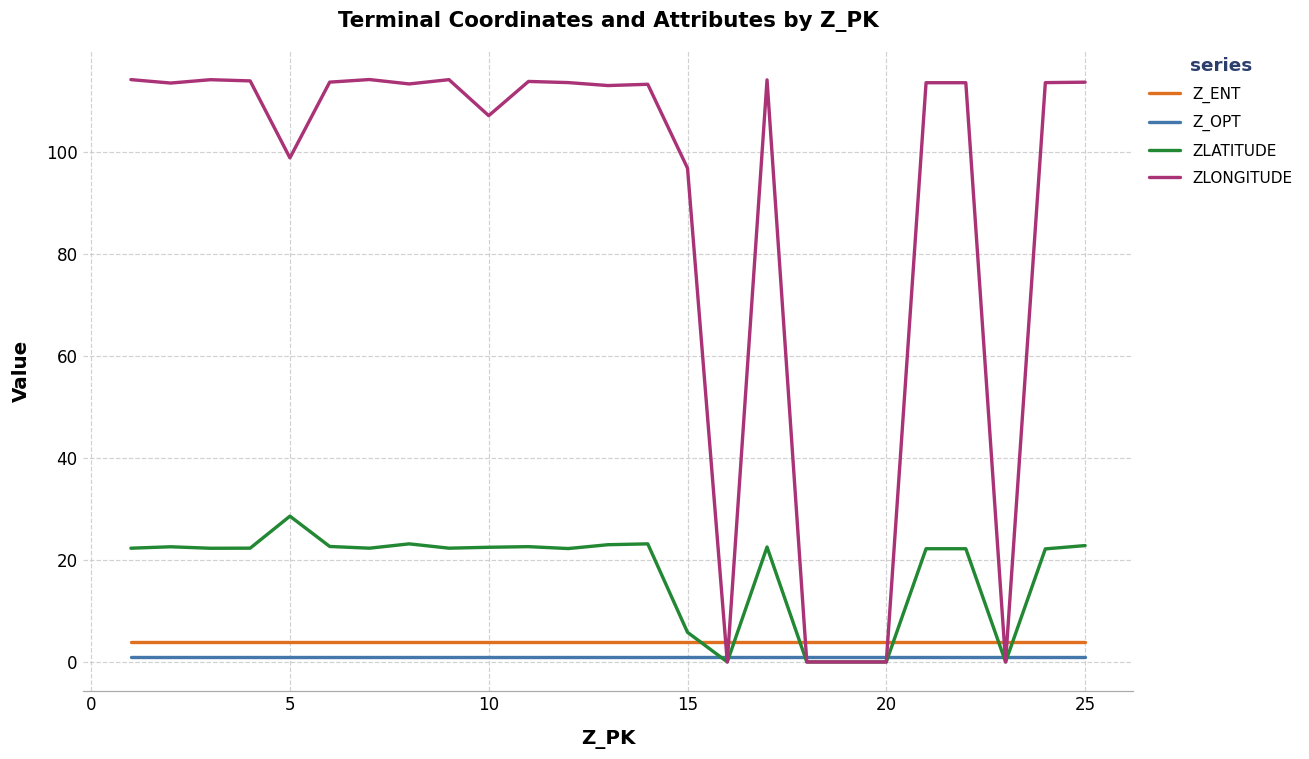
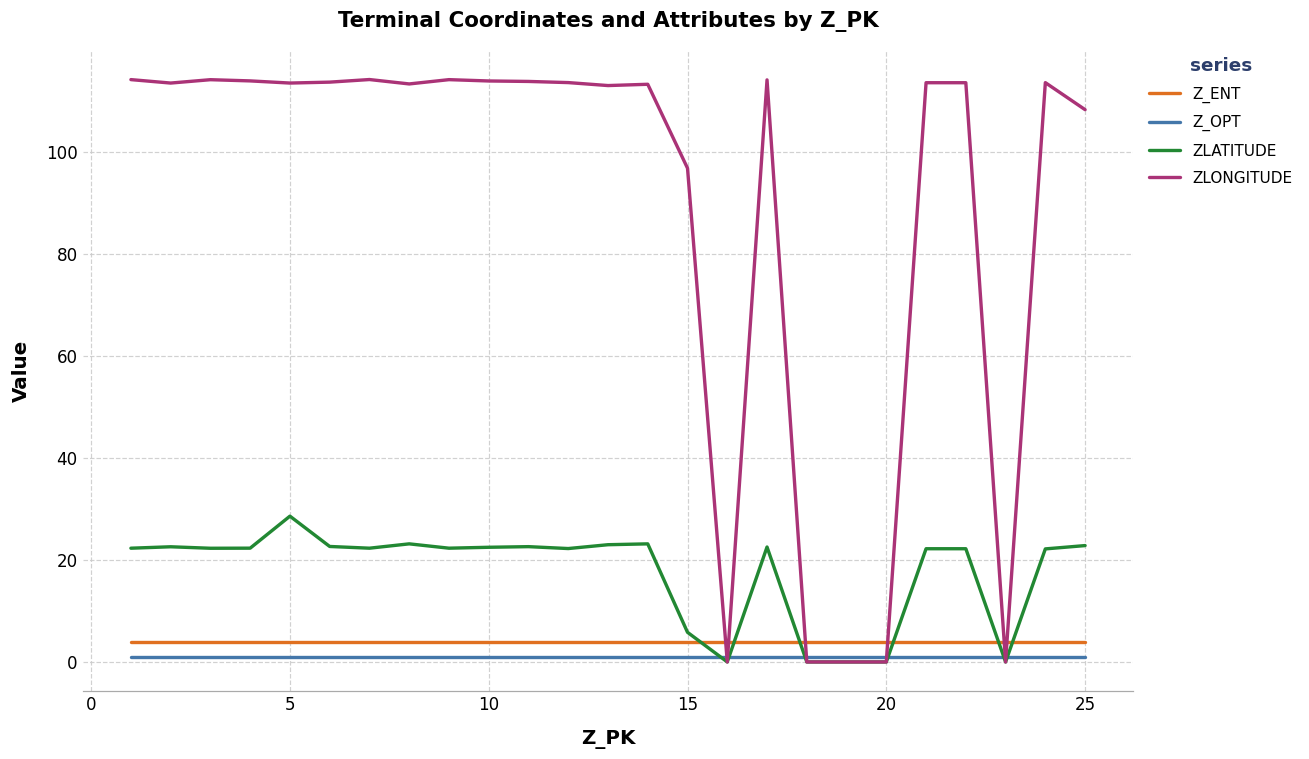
ZLONGITUDE, 5: 99 -> 113
ZLONGITUDE, 10: 107 -> 114
ZLONGITUDE, 25: 114 -> 108
